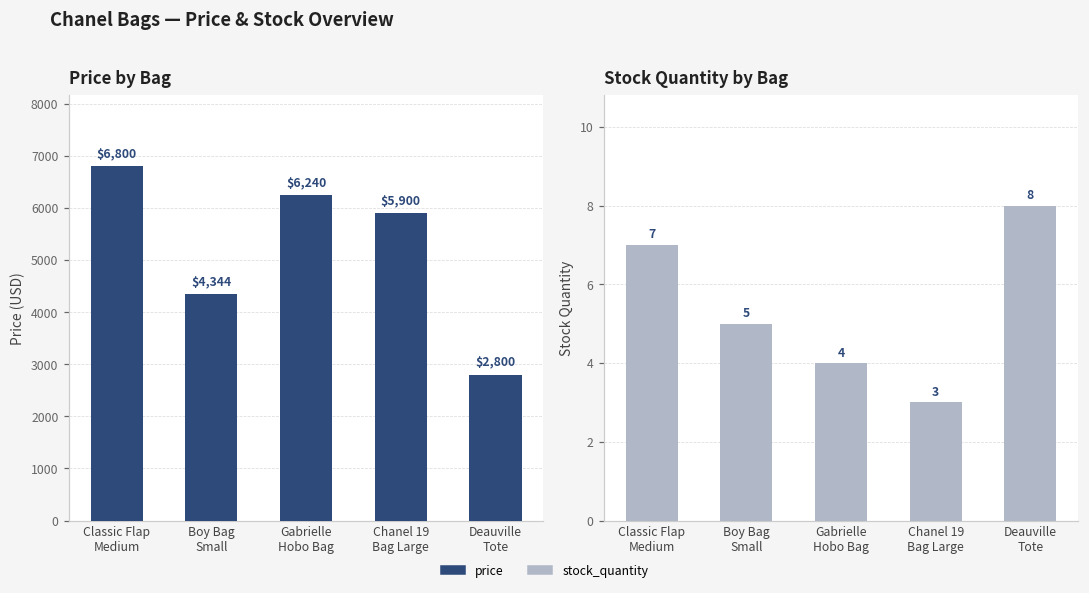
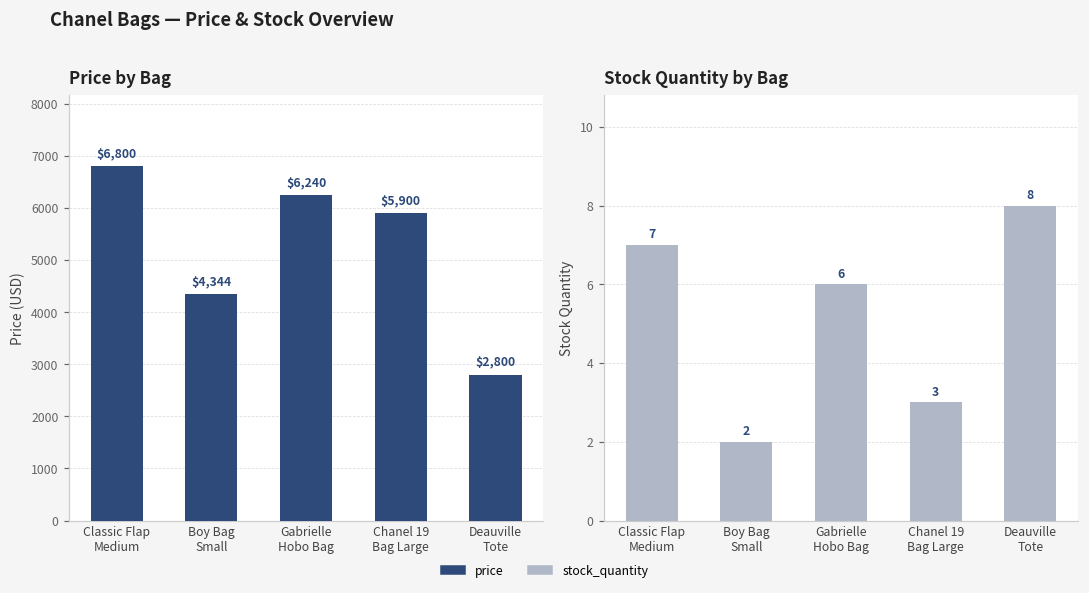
Stock Quantity by Bag, Boy Bag Small: 5 -> 2
Stock Quantity by Bag, Gabrielle Hobo Bag: 4 -> 6
